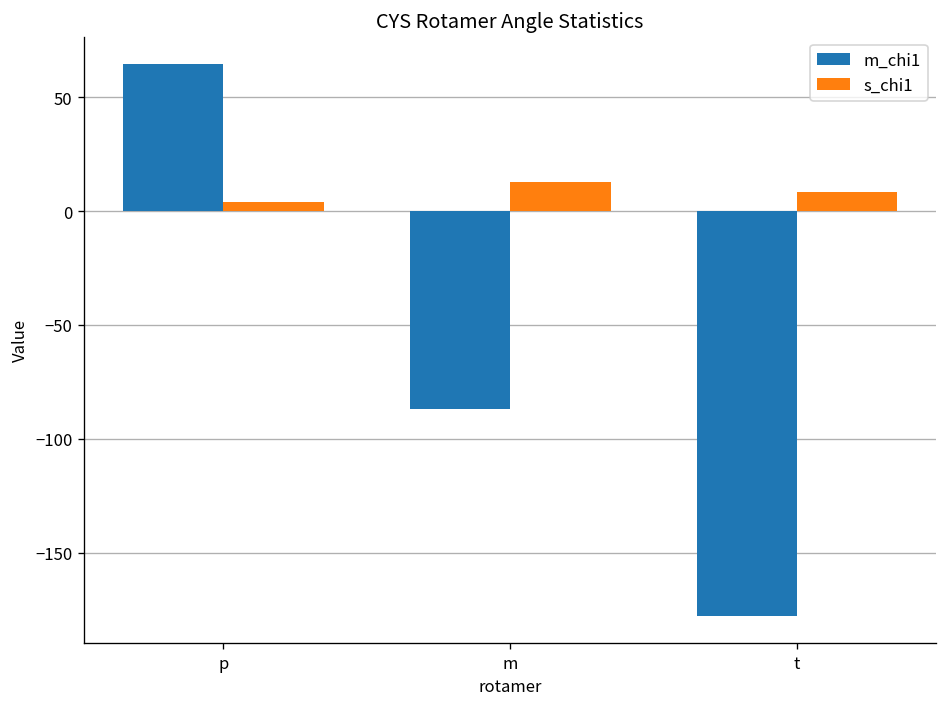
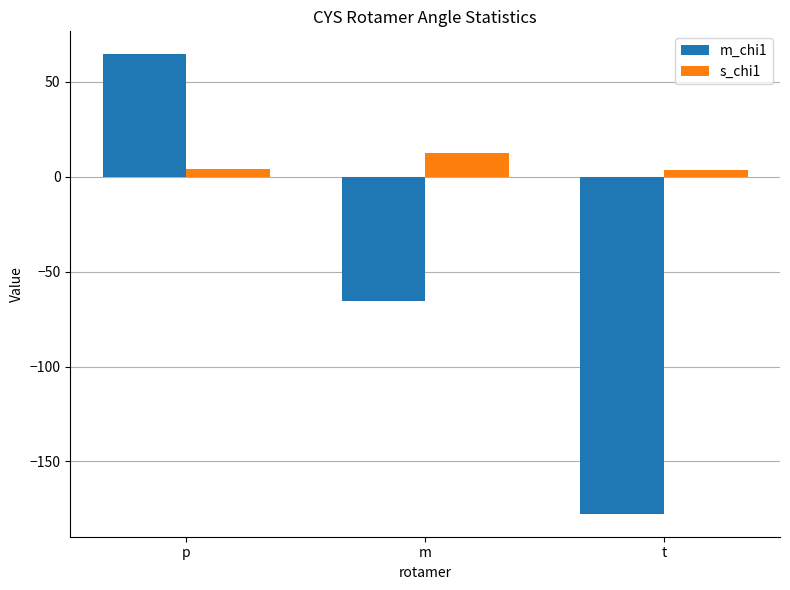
m_chi1, m: -87 -> -65
s_chi1, t: 8 -> 3
